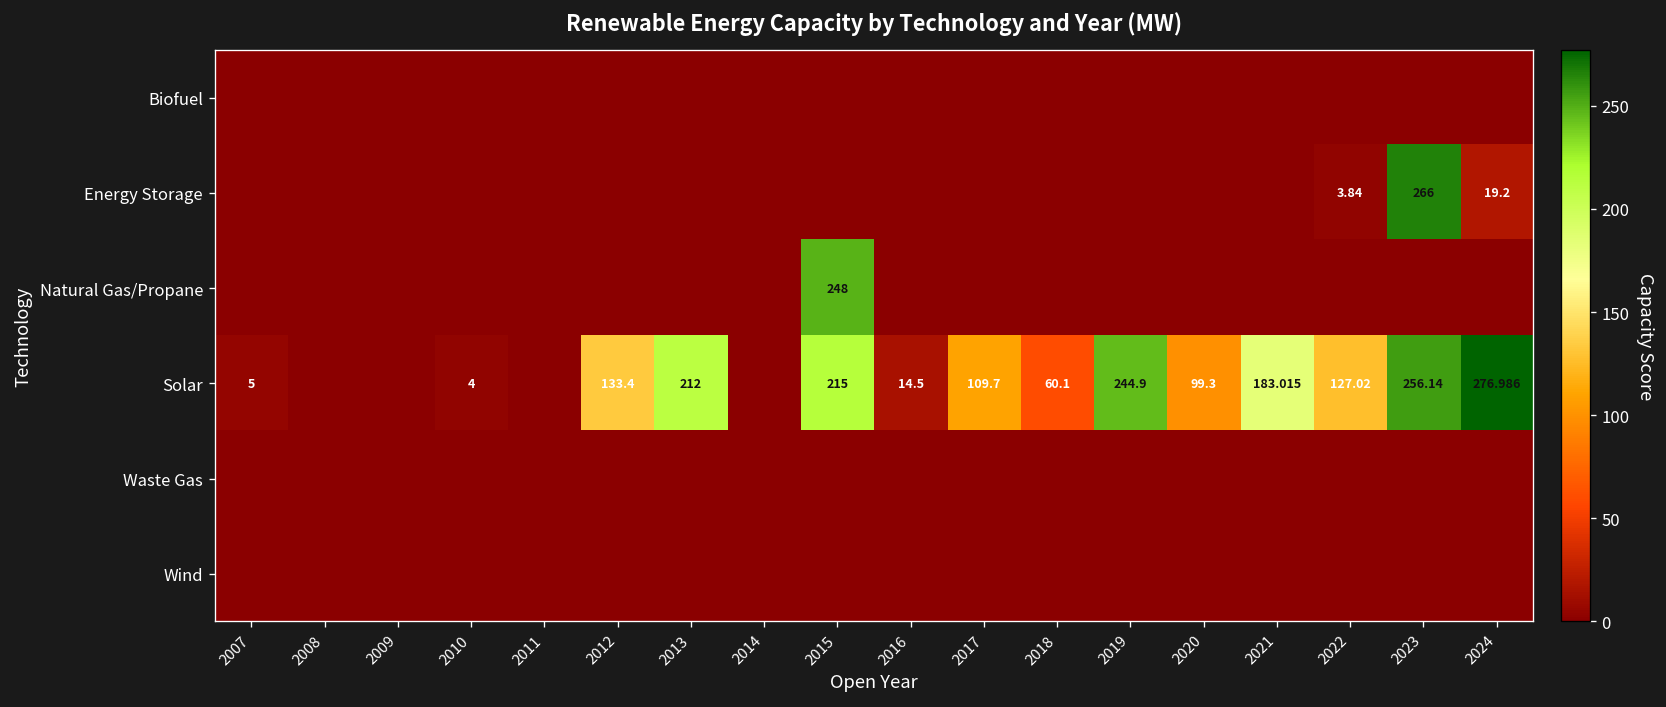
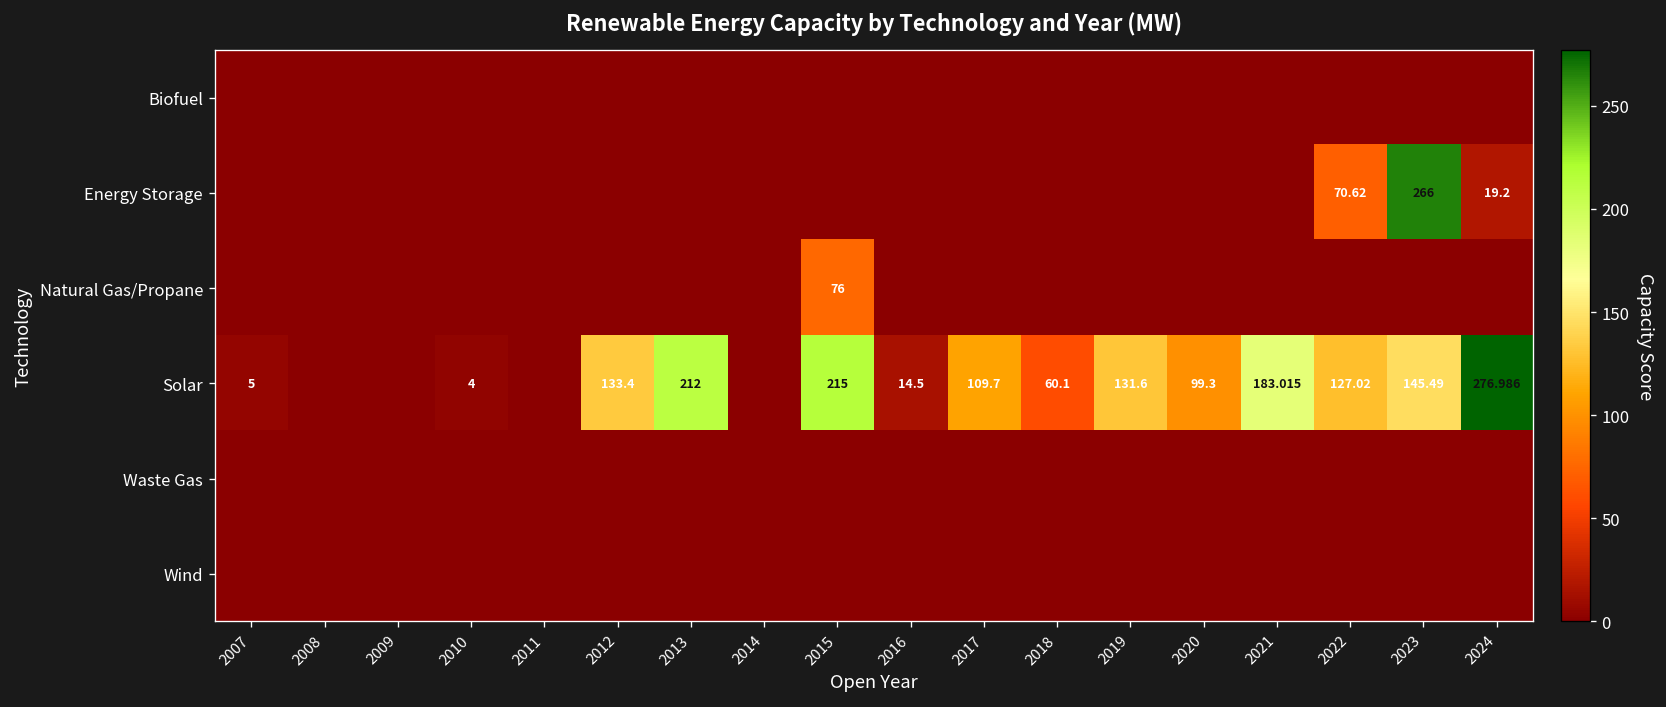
Energy Storage, 2022: 3.84 -> 70.62
Natural Gas/Propane, 2015: 248 -> 76
Solar, 2019: 244.9 -> 131.6
Solar, 2023: 256.14 -> 145.49
